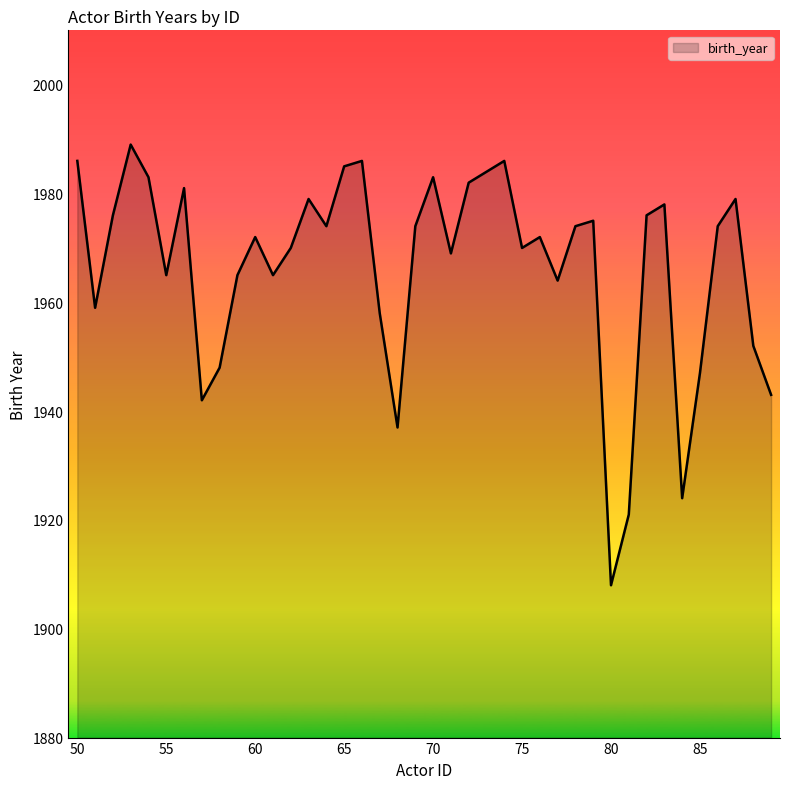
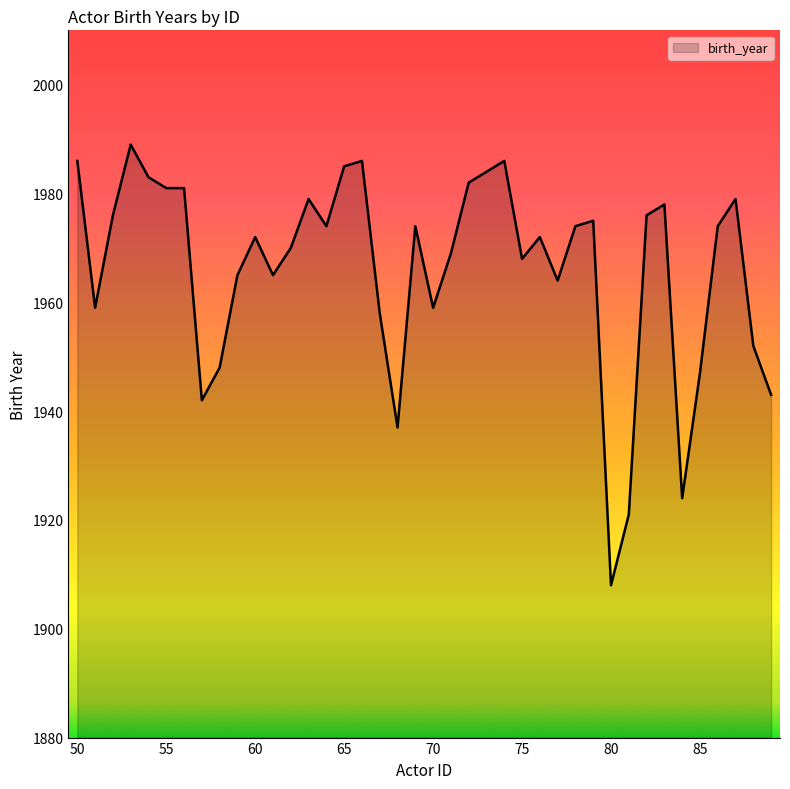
55: 1965 -> 1981
70: 1983 -> 1959
75: 1970 -> 1968
